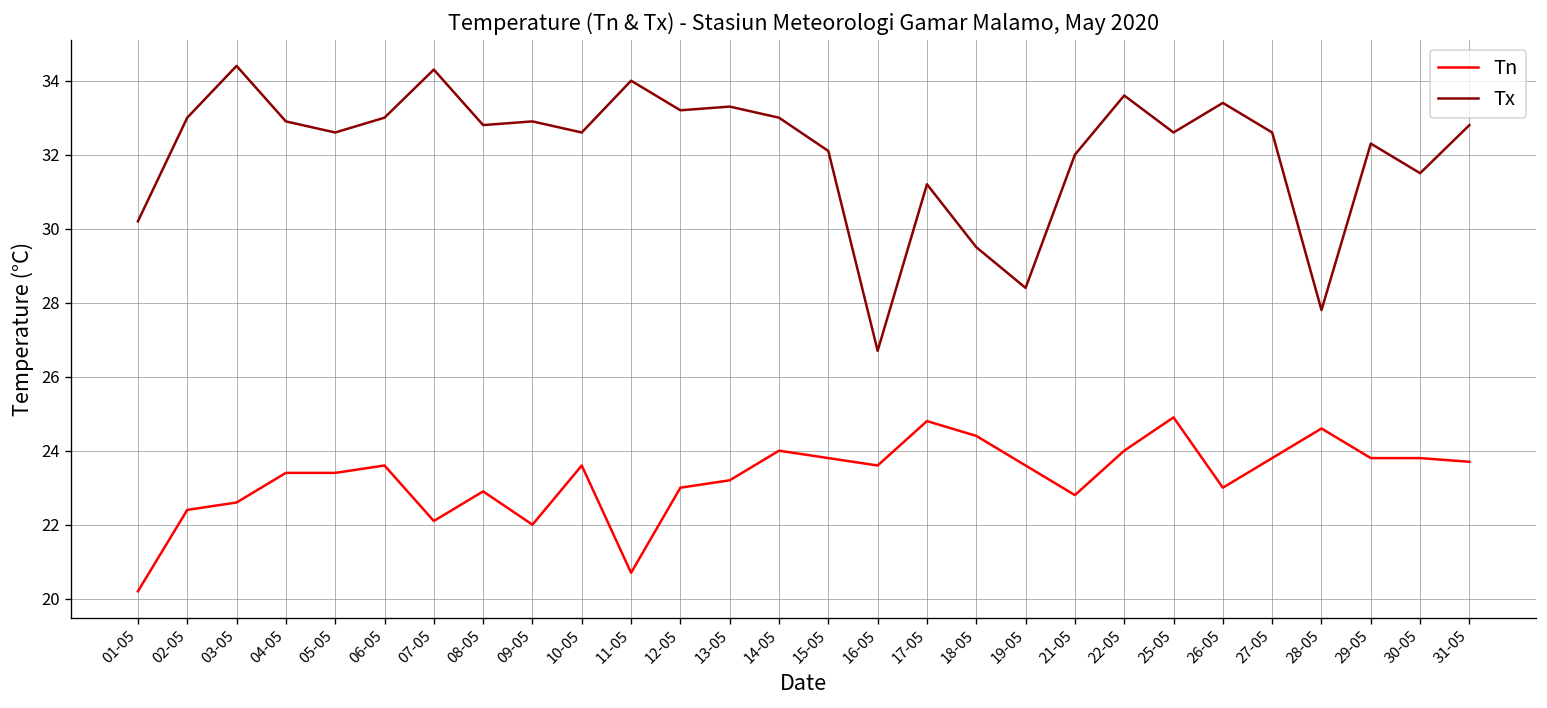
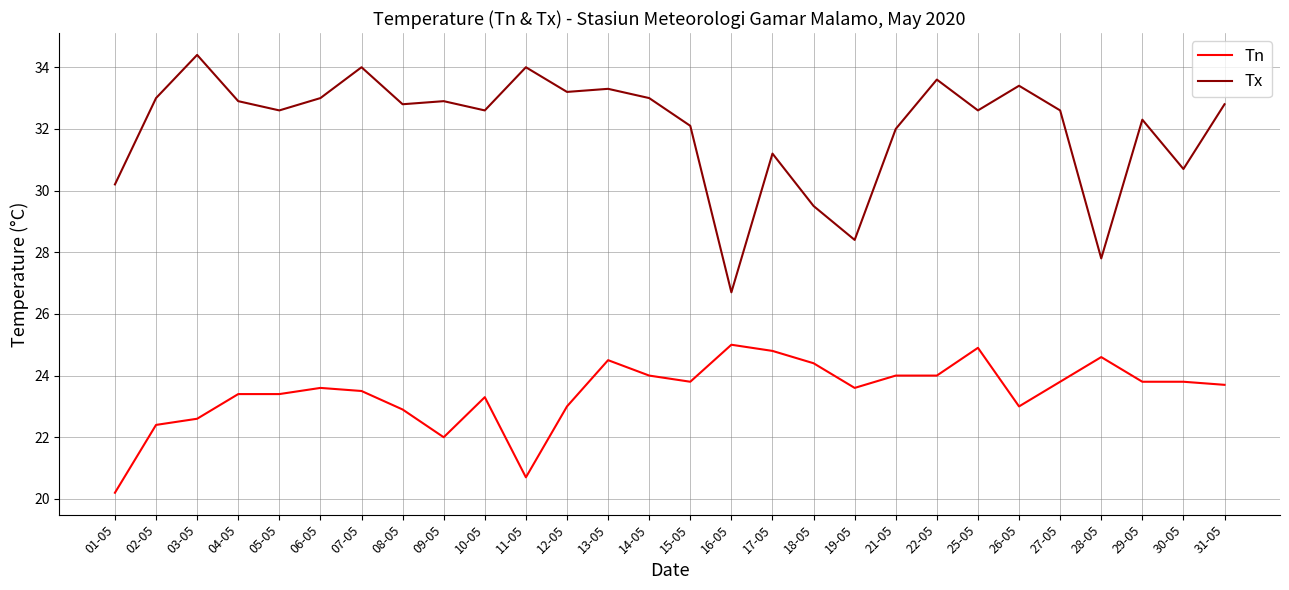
Tn, 07-05: 22.1 -> 23.5
Tx, 07-05: 34.3 -> 34.0
Tn, 10-05: 23.6 -> 23.3
Tn, 13-05: 23.2 -> 24.5
Tn, 16-05: 23.6 -> 25.0
Tn, 21-05: 22.8 -> 24.0
Tx, 30-05: 31.5 -> 30.7
